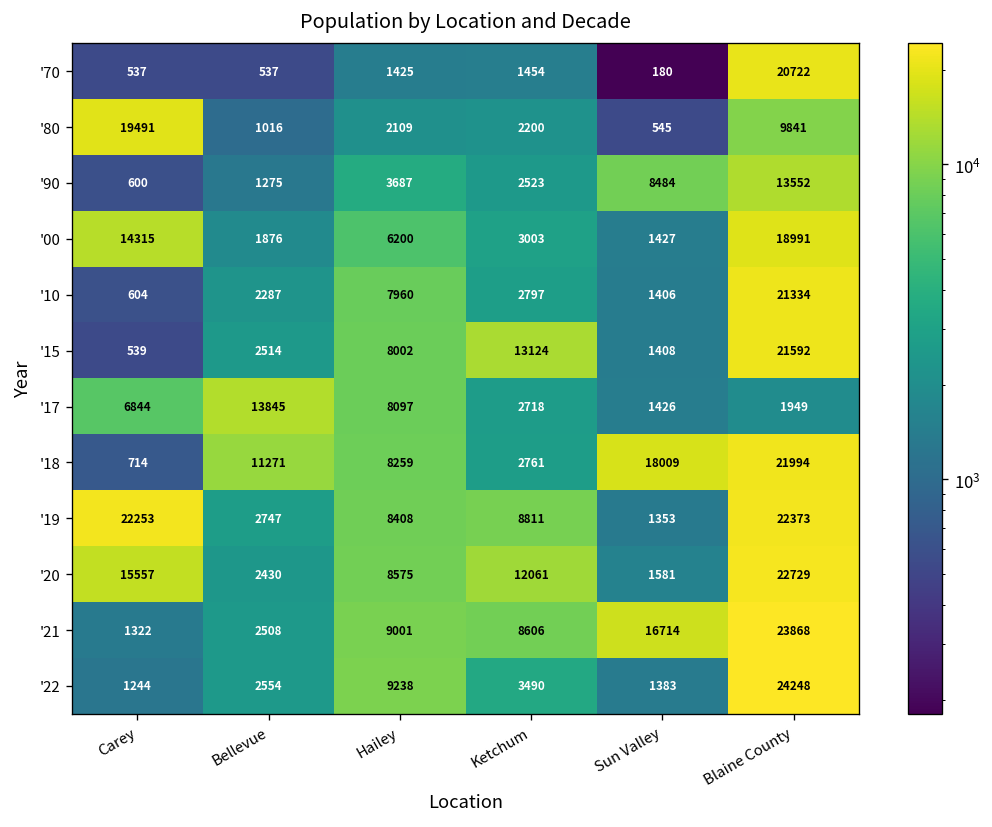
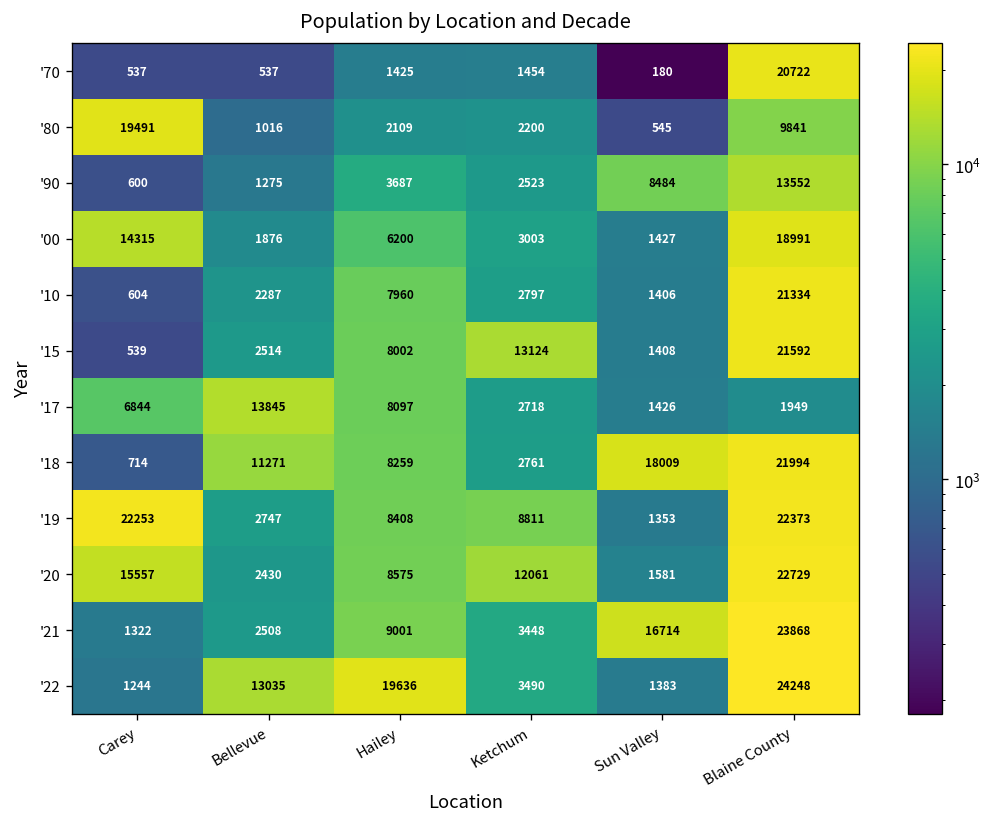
'21, Ketchum: 8606 -> 3448
'22, Bellevue: 2554 -> 13035
'22, Hailey: 9238 -> 19636
